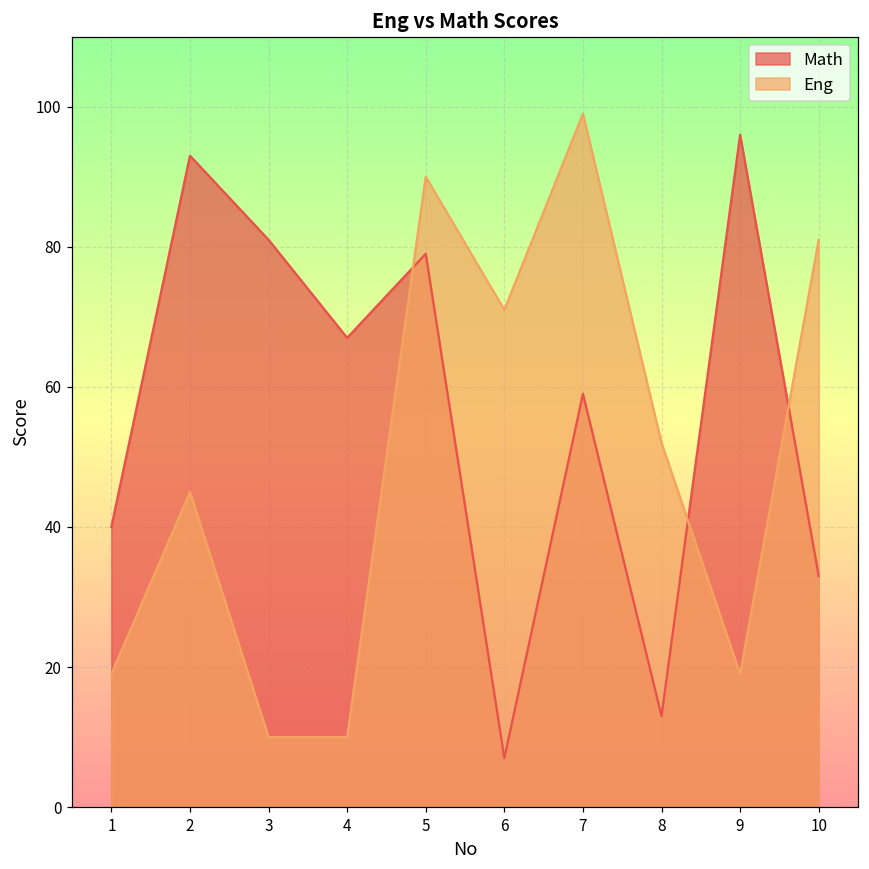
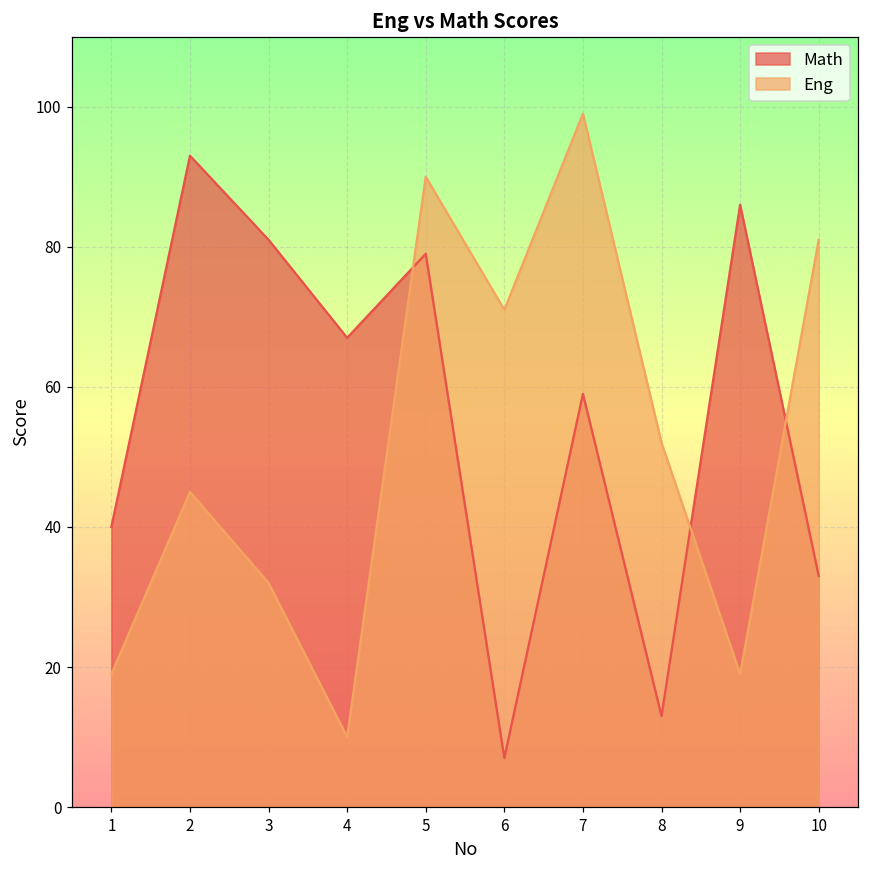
Eng, 3: 10 -> 32
Math, 9: 96 -> 86
